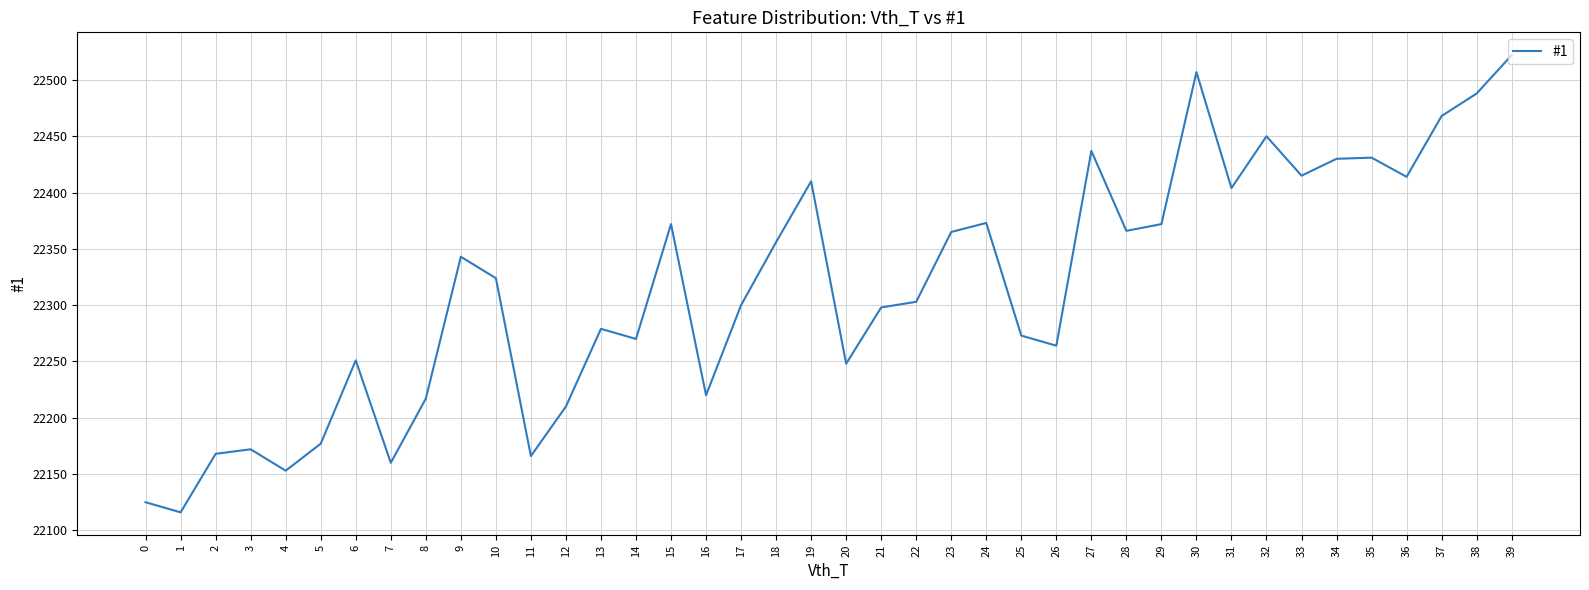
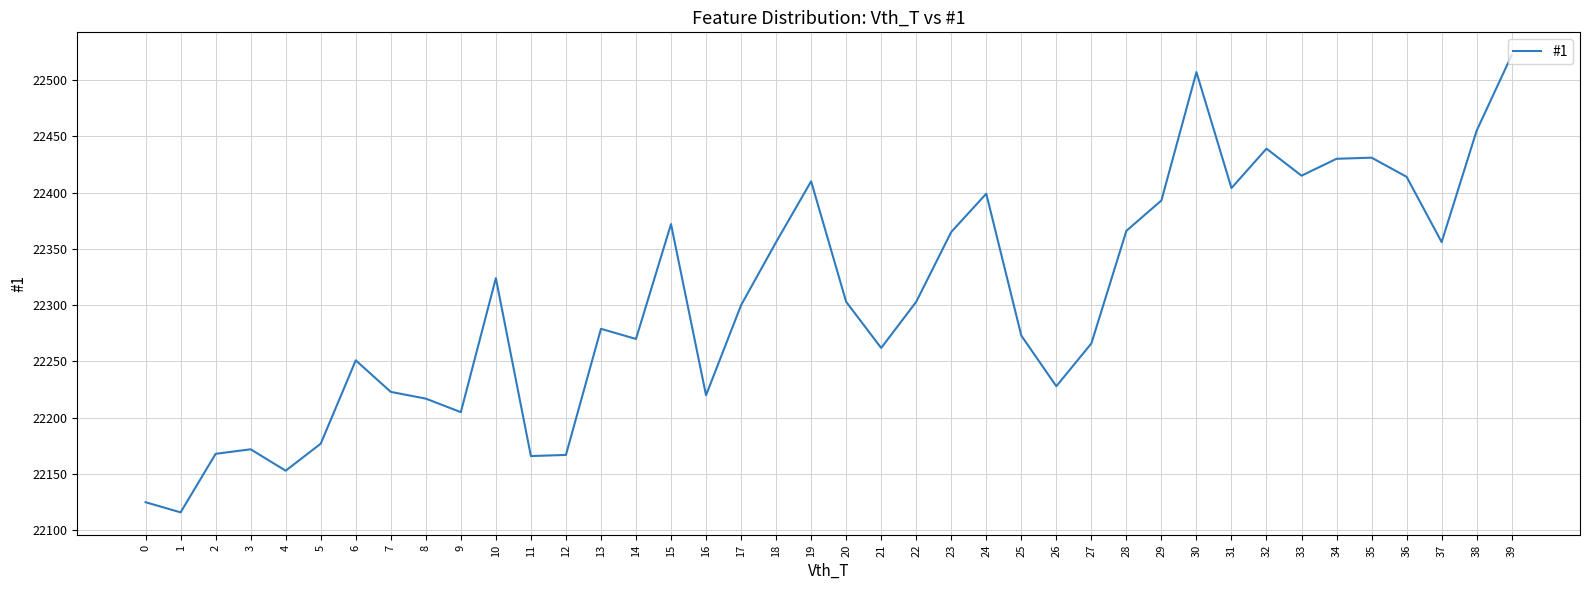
7: 22160 -> 22223
9: 22343 -> 22205
12: 22210 -> 22167
20: 22248 -> 22303
21: 22298 -> 22262
24: 22373 -> 22399
26: 22264 -> 22228
27: 22437 -> 22266
29: 22372 -> 22393
32: 22450 -> 22439
37: 22468 -> 22356
38: 22488 -> 22455
